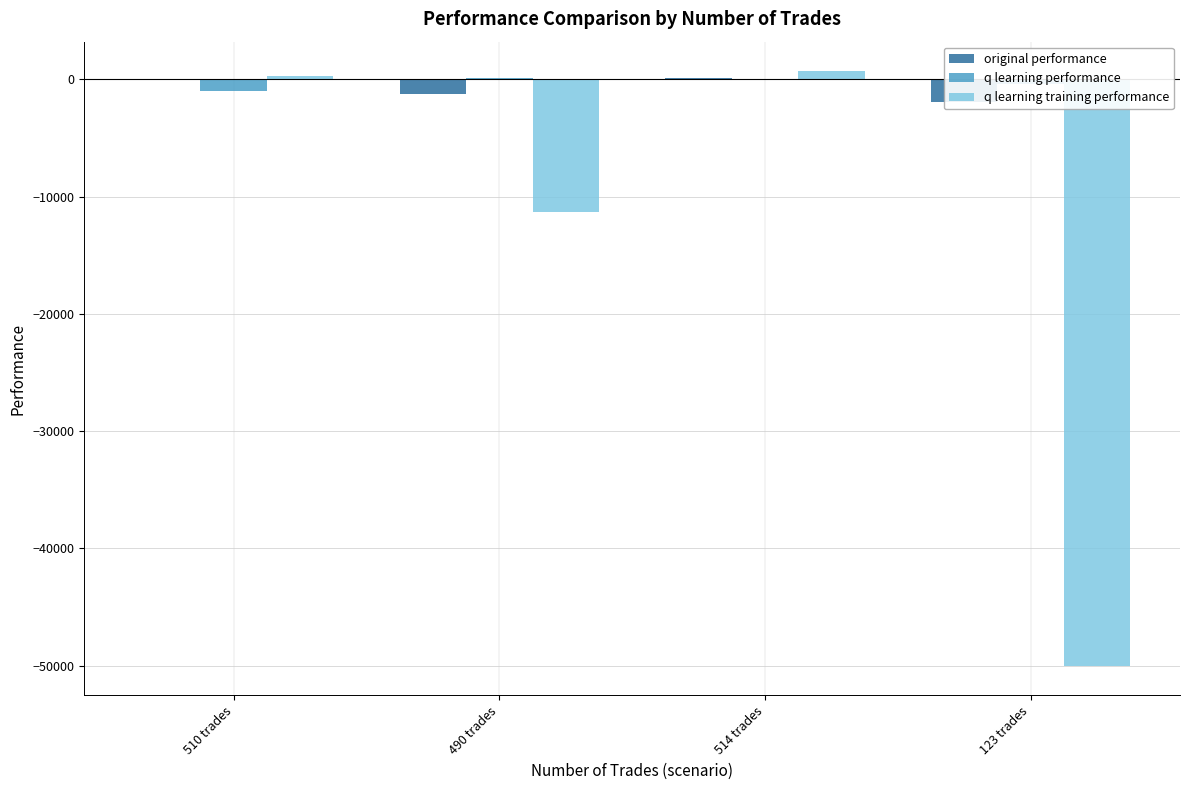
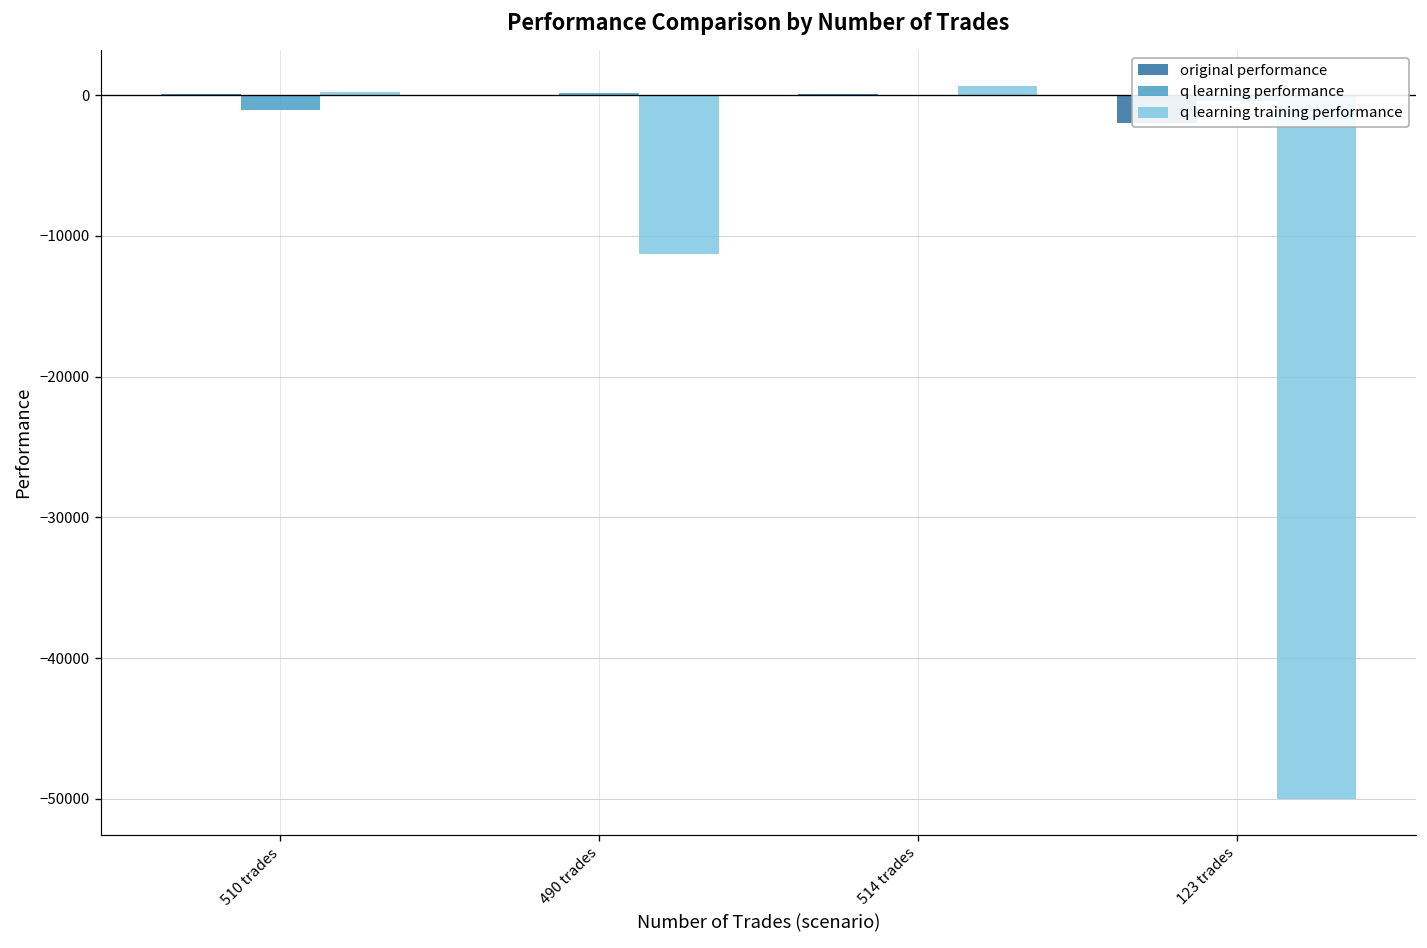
original performance, 490 trades: -1200 -> -100
